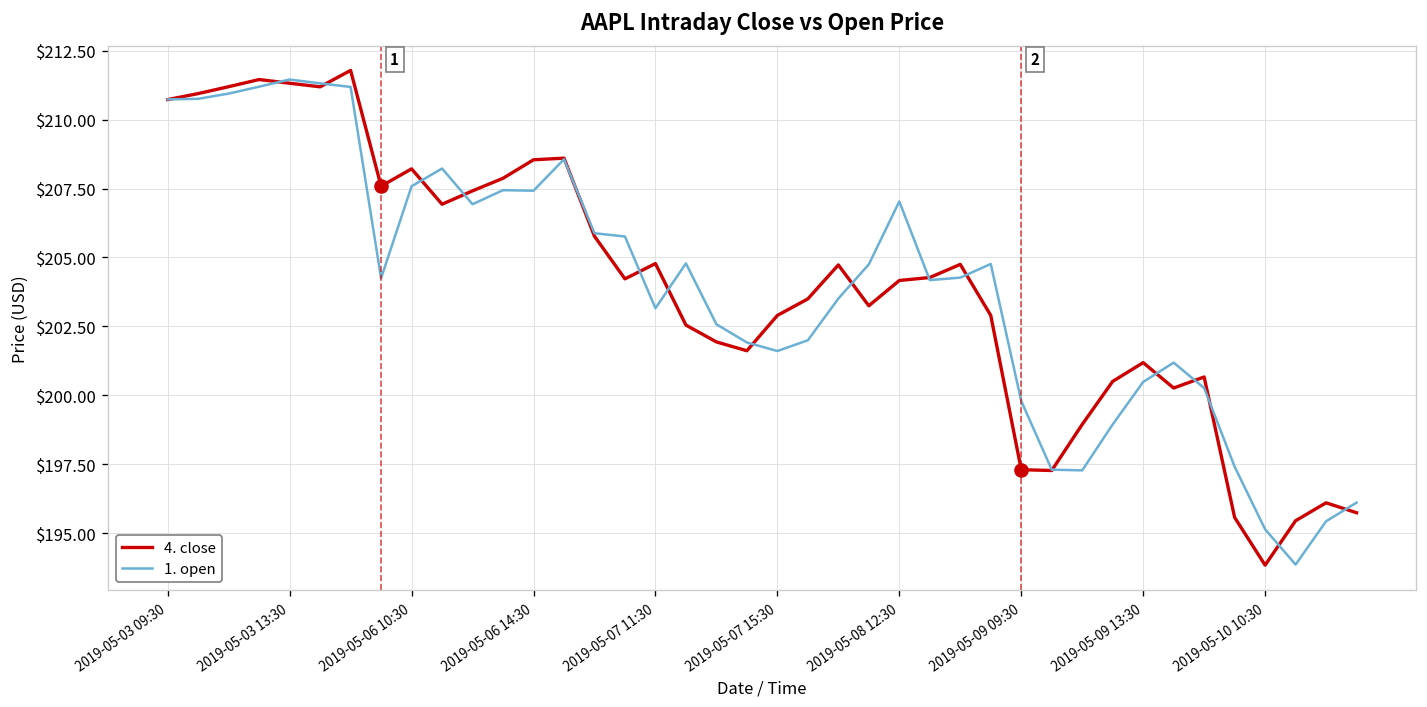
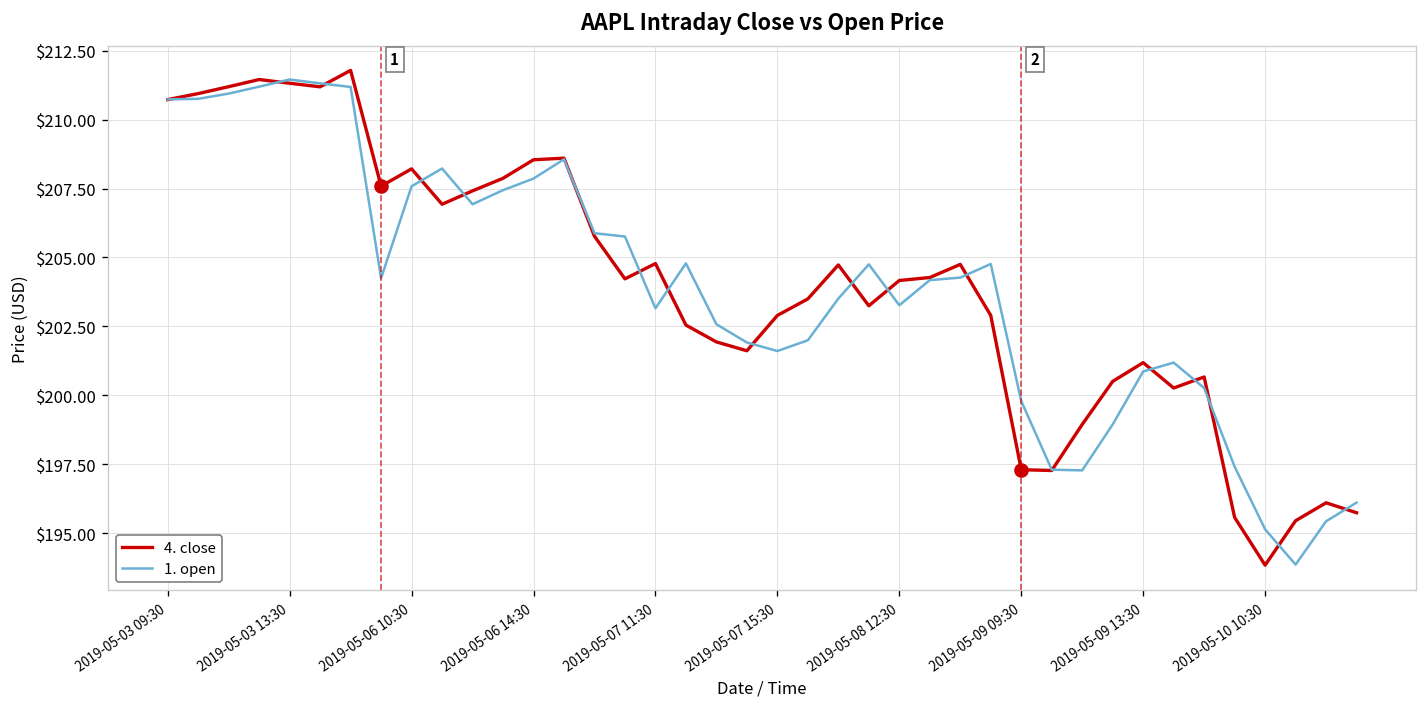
1. open, 2019-05-06 14:30: $207.4 -> $207.9
1. open, 2019-05-08 12:30: $207.0 -> $203.3
1. open, 2019-05-09 13:30: $200.5 -> $200.9
